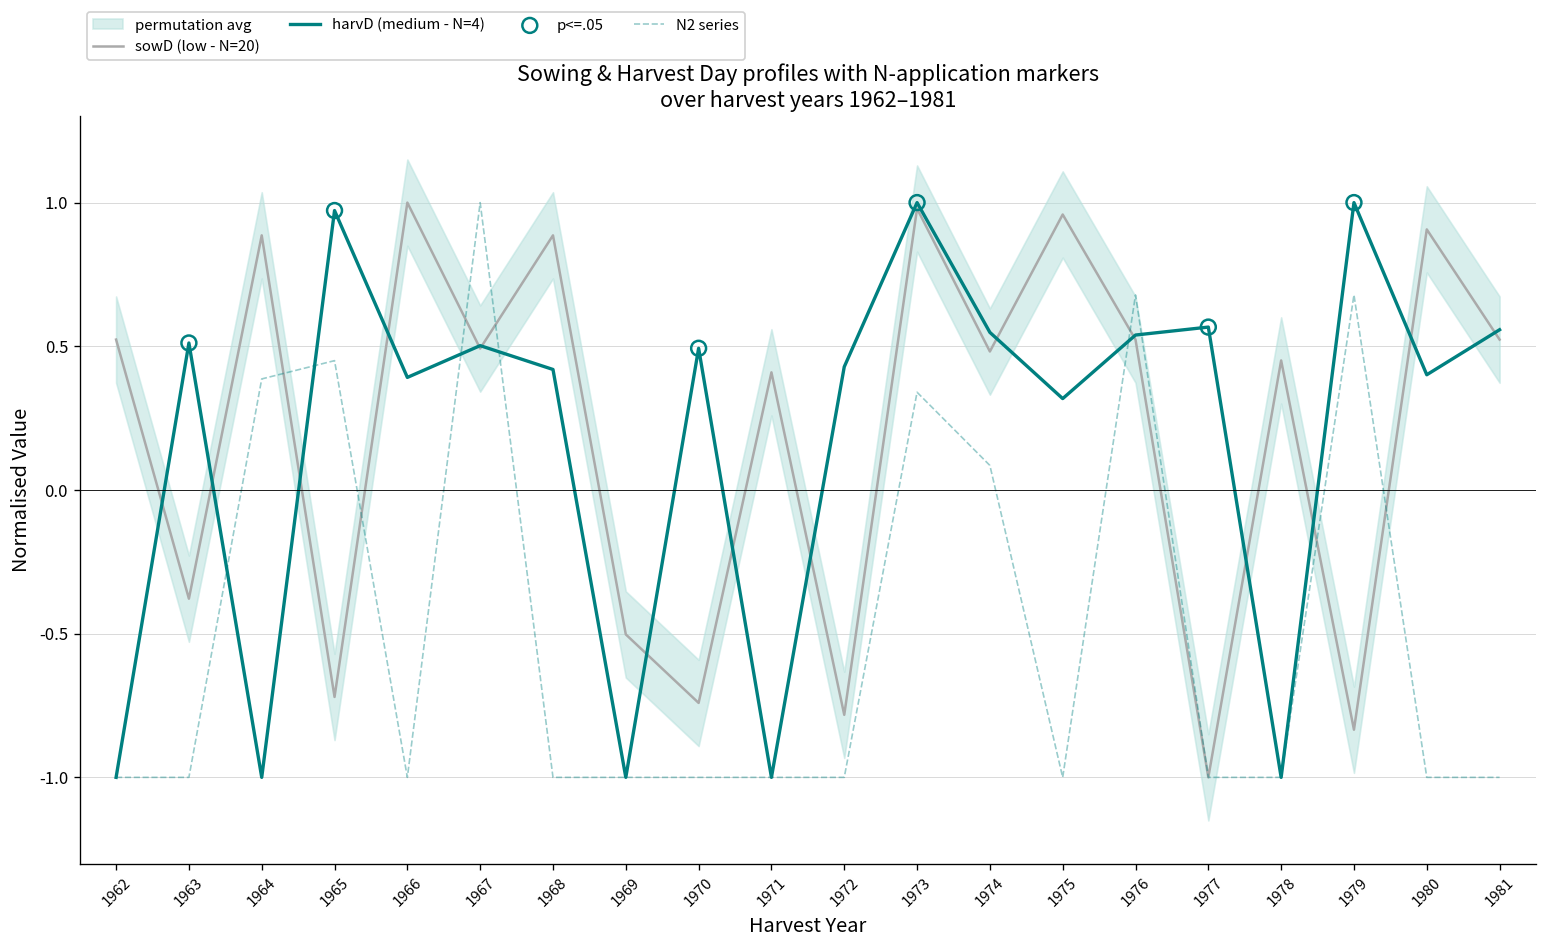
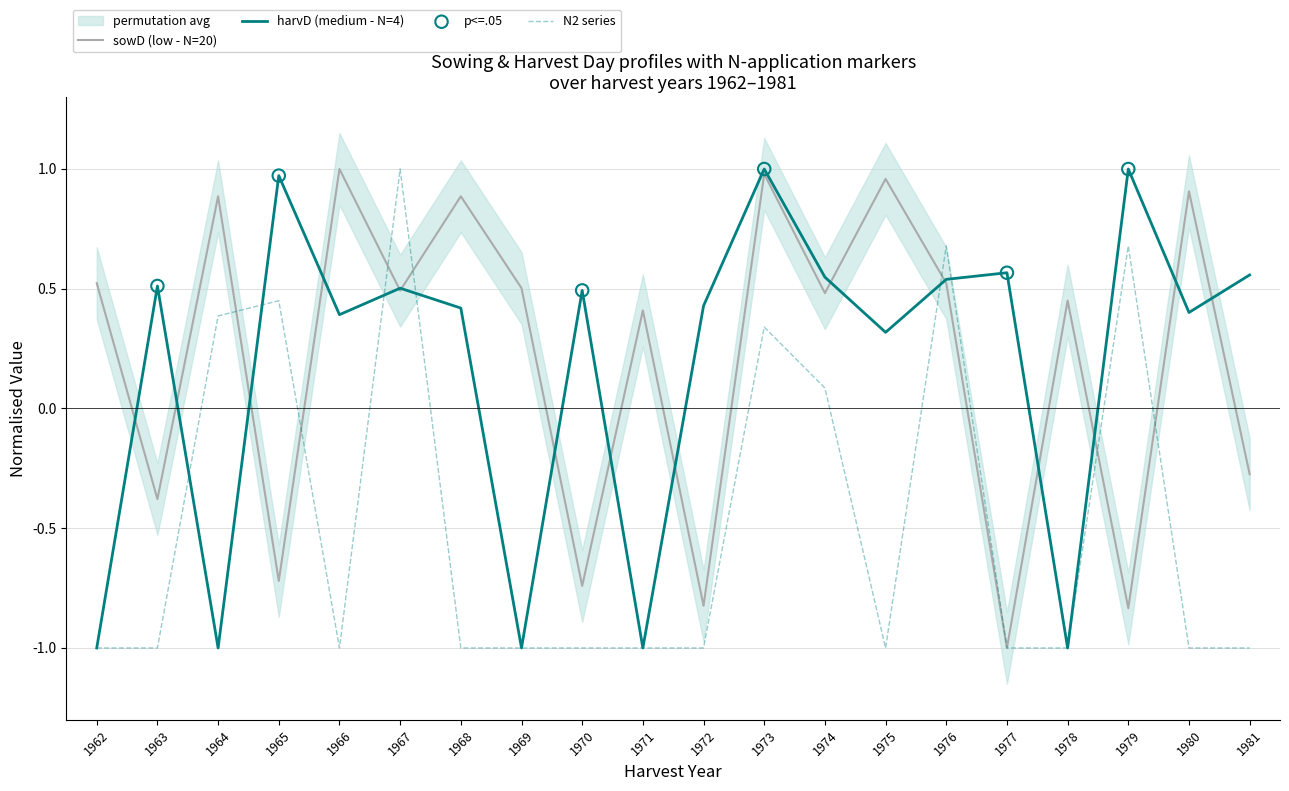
sowD (low - N=20), 1969: -0.50 -> 0.50
sowD (low - N=20), 1972: -0.78 -> -0.82
sowD (low - N=20), 1981: 0.52 -> -0.27
